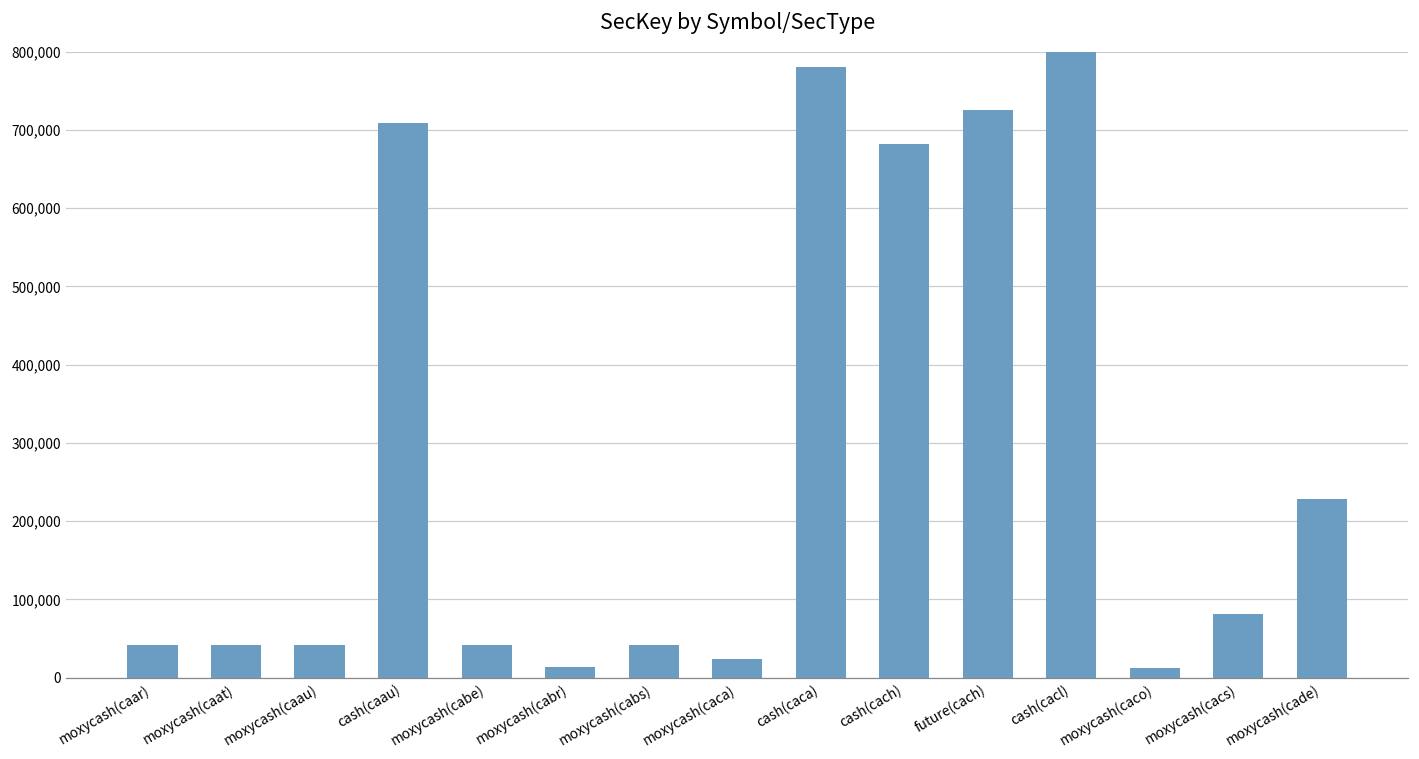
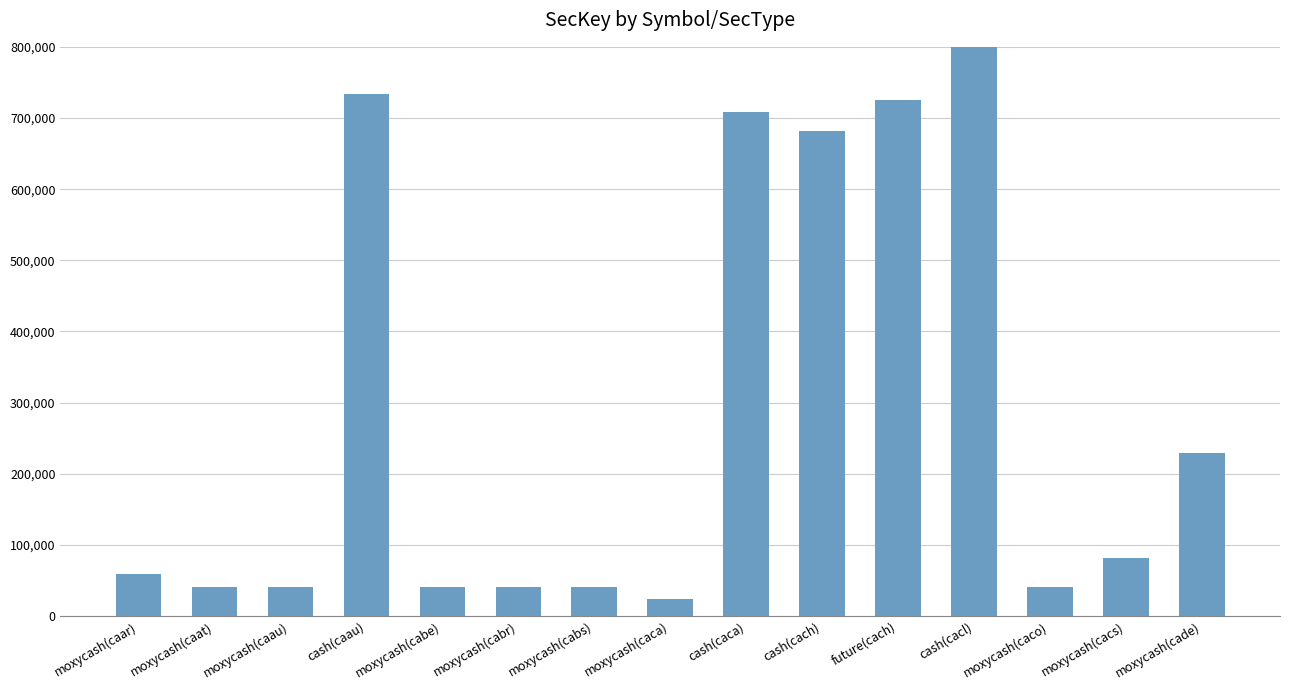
moxycash(caar): 40,000 -> 60,000
cash(caau): 710,000 -> 730,000
moxycash(cabr): 10,000 -> 40,000
cash(caca): 780,000 -> 710,000
moxycash(caco): 10,000 -> 40,000
